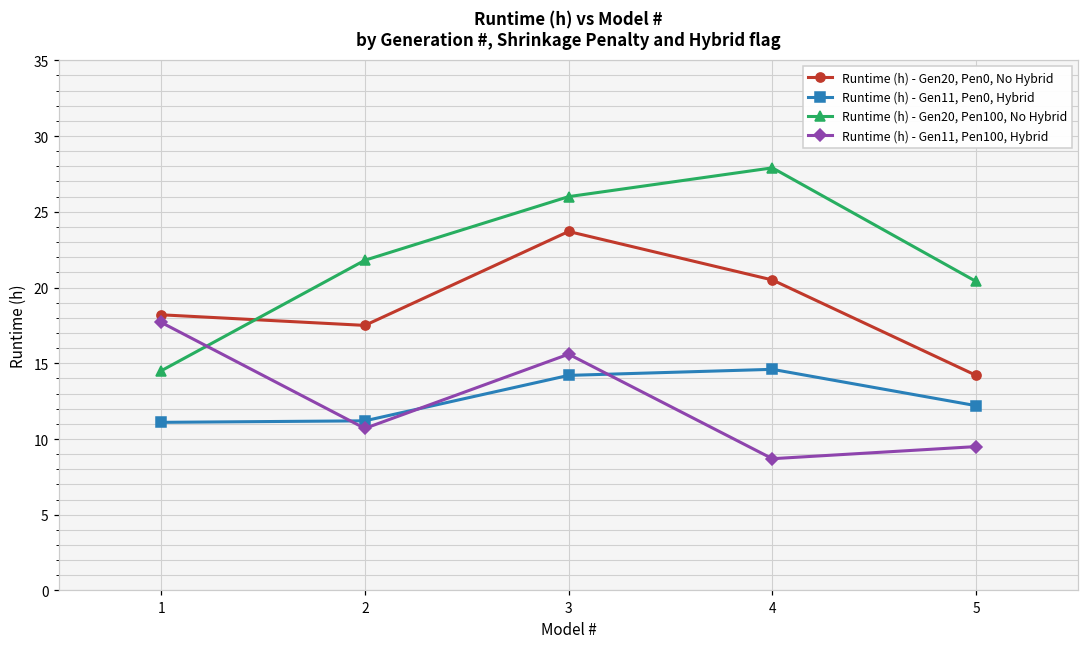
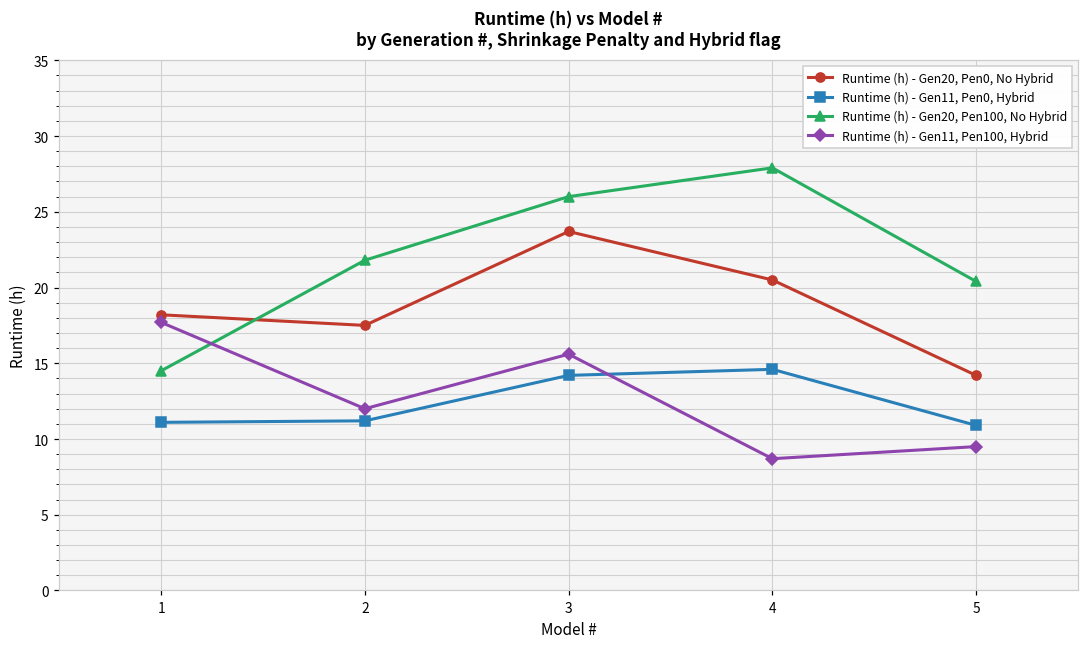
Runtime (h) - Gen11, Pen100, Hybrid, 2: 10.7 -> 12.0
Runtime (h) - Gen11, Pen0, Hybrid, 5: 12.2 -> 10.9
